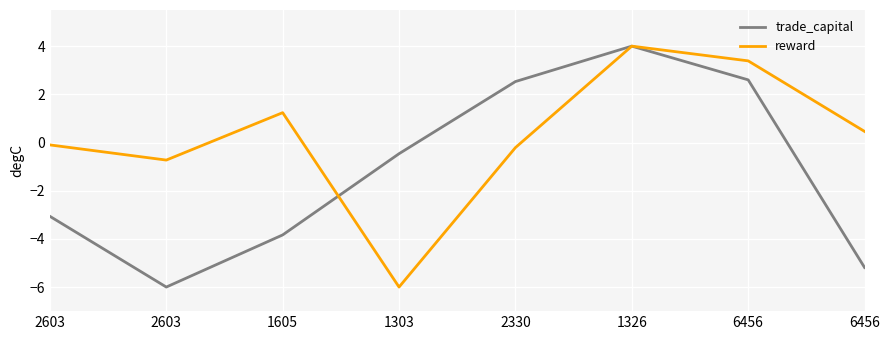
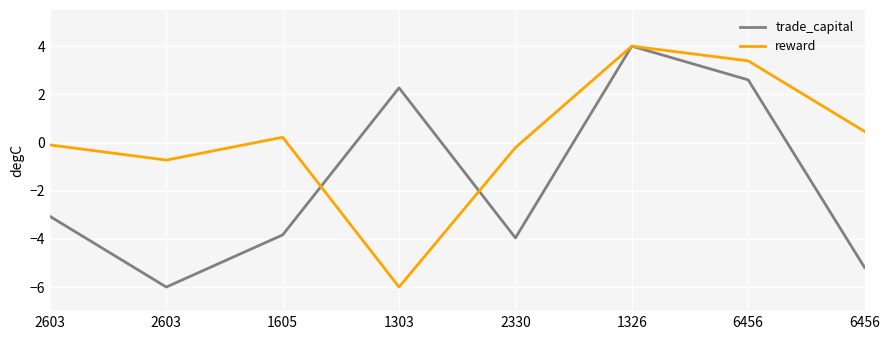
reward, 1605: 1.2 -> 0.2
trade_capital, 1303: -0.5 -> 2.3
trade_capital, 2330: 2.5 -> -4.0
